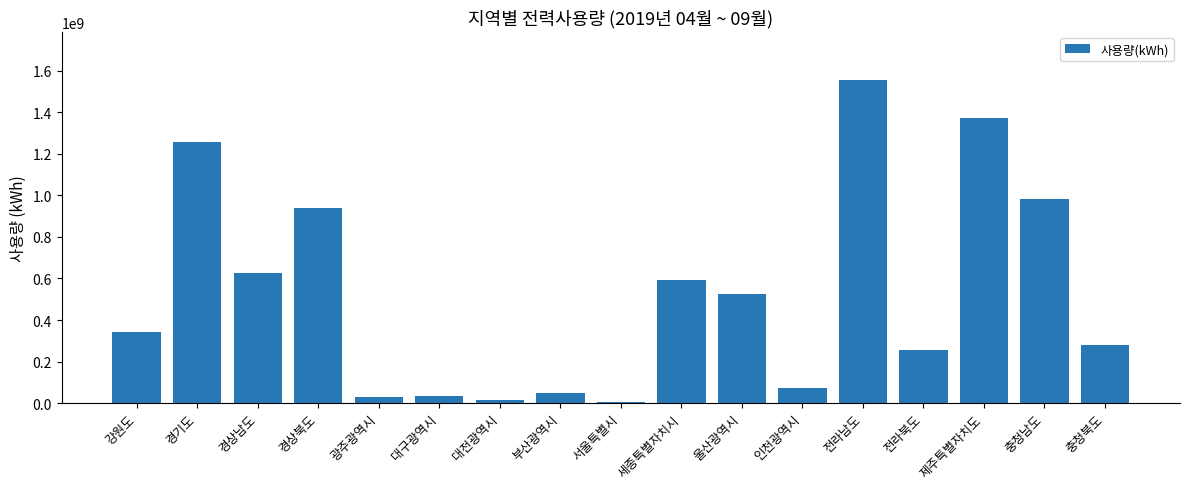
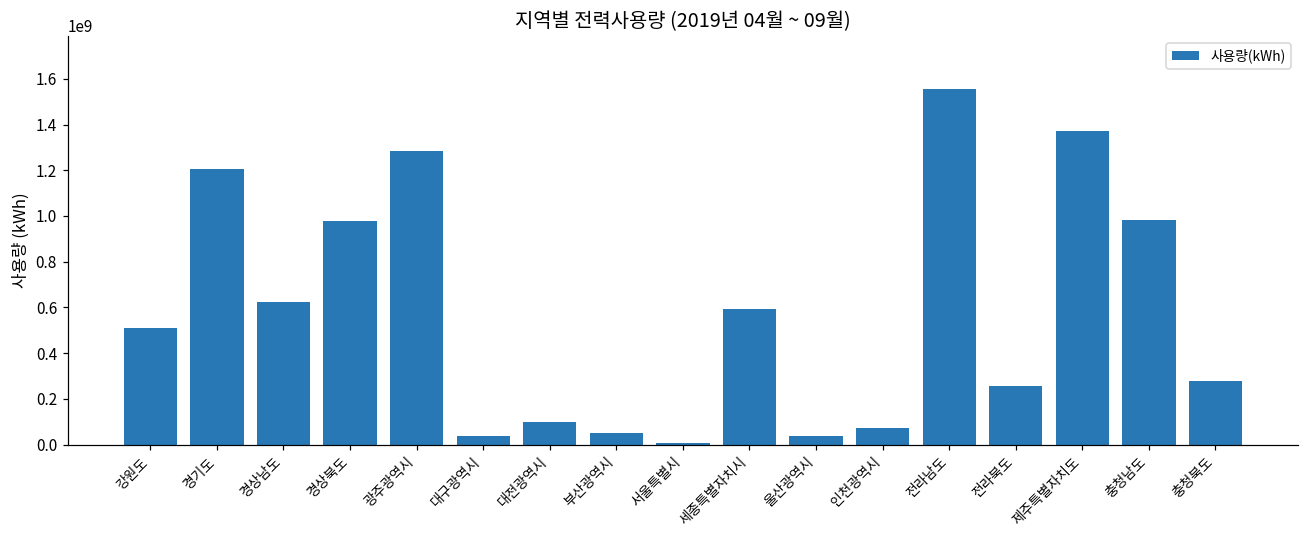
강원도: 340000000 -> 510000000
경기도: 1260000000 -> 1200000000
경상북도: 940000000 -> 980000000
광주광역시: 30000000 -> 1280000000
대전광역시: 10000000 -> 100000000
울산광역시: 520000000 -> 40000000
